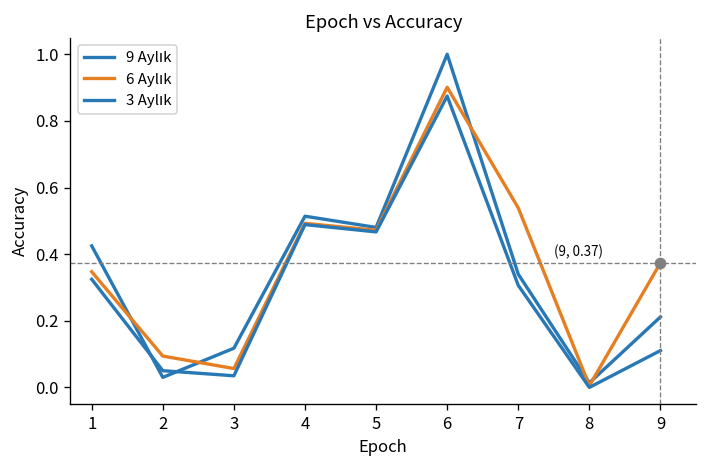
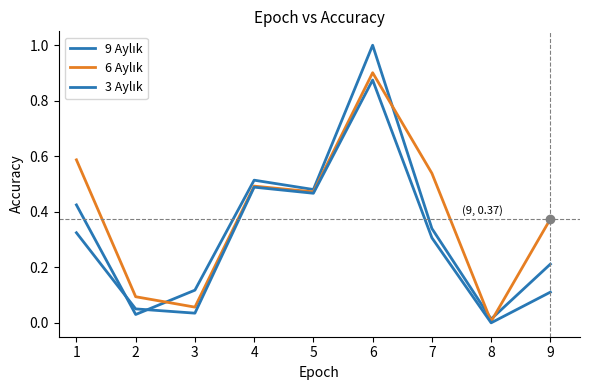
6 Aylık, 1: 0.35 -> 0.59
